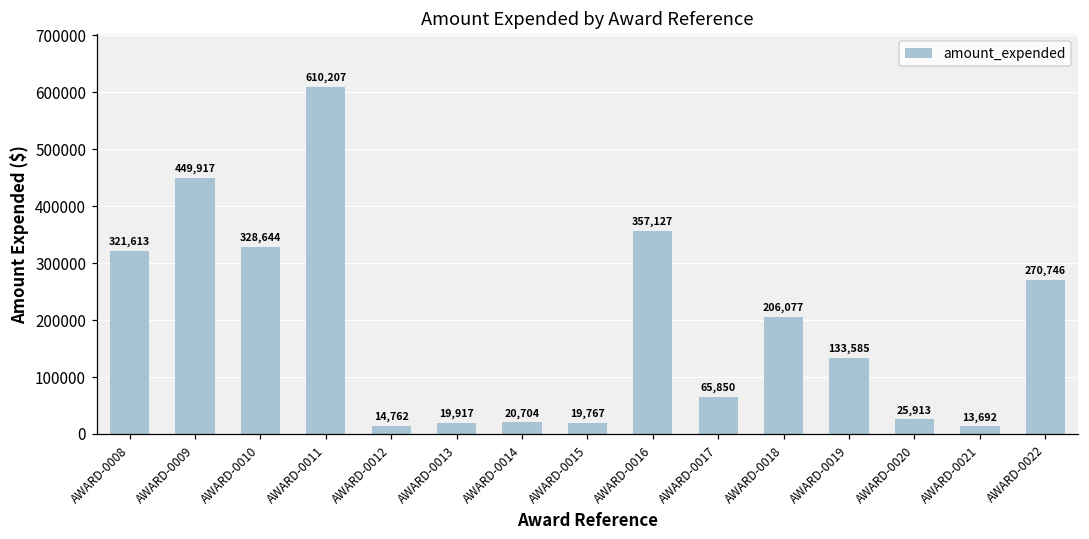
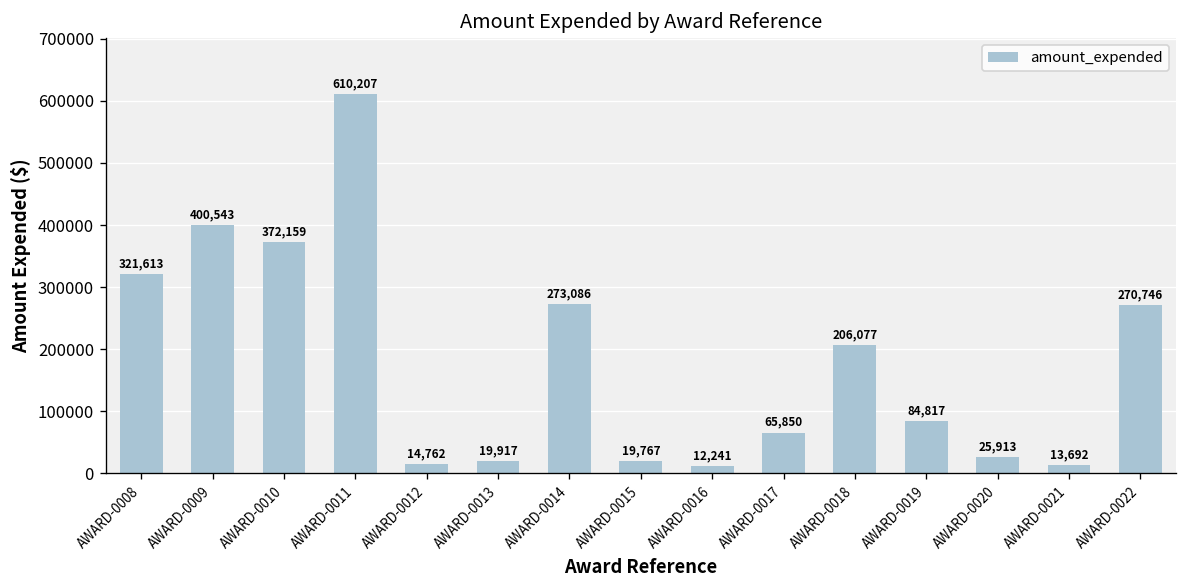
AWARD-0009: 449,917 -> 400,543
AWARD-0010: 328,644 -> 372,159
AWARD-0014: 20,704 -> 273,086
AWARD-0016: 357,127 -> 12,241
AWARD-0019: 133,585 -> 84,817
